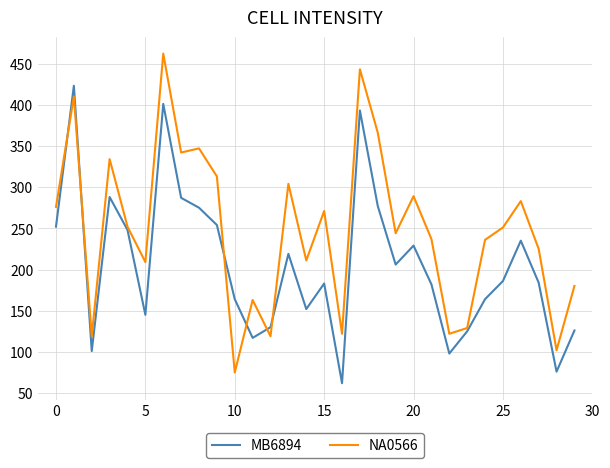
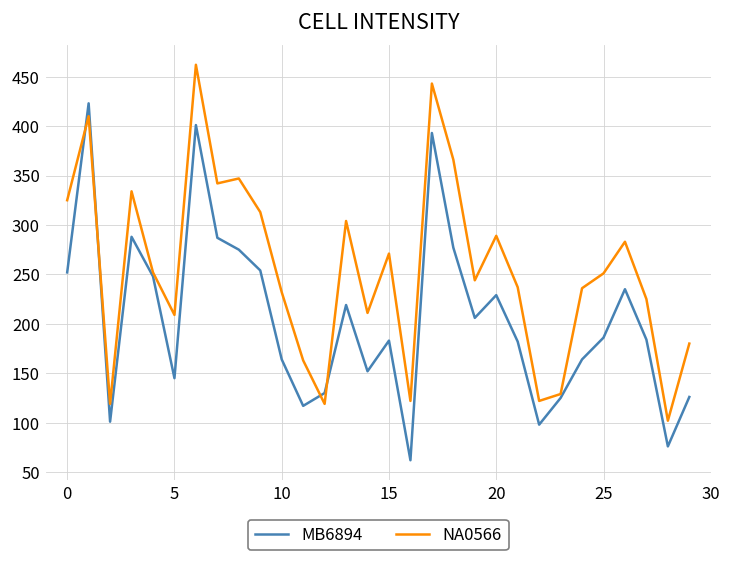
NA0566, 0: 280 -> 330
NA0566, 10: 80 -> 230
